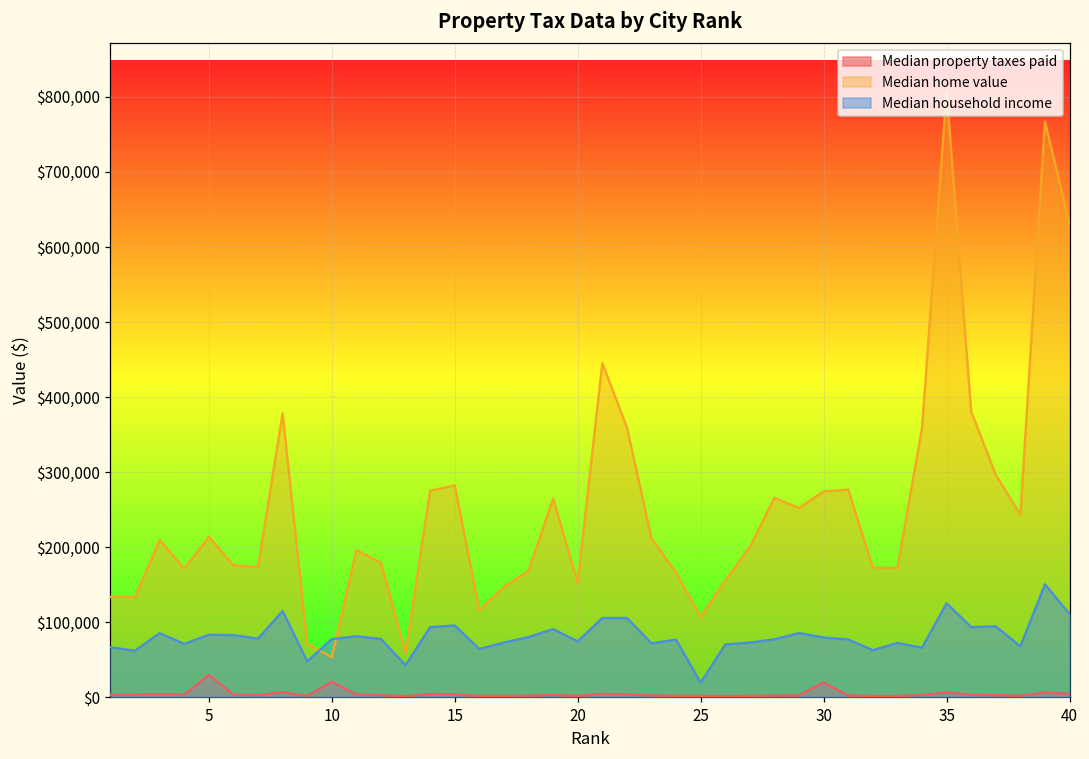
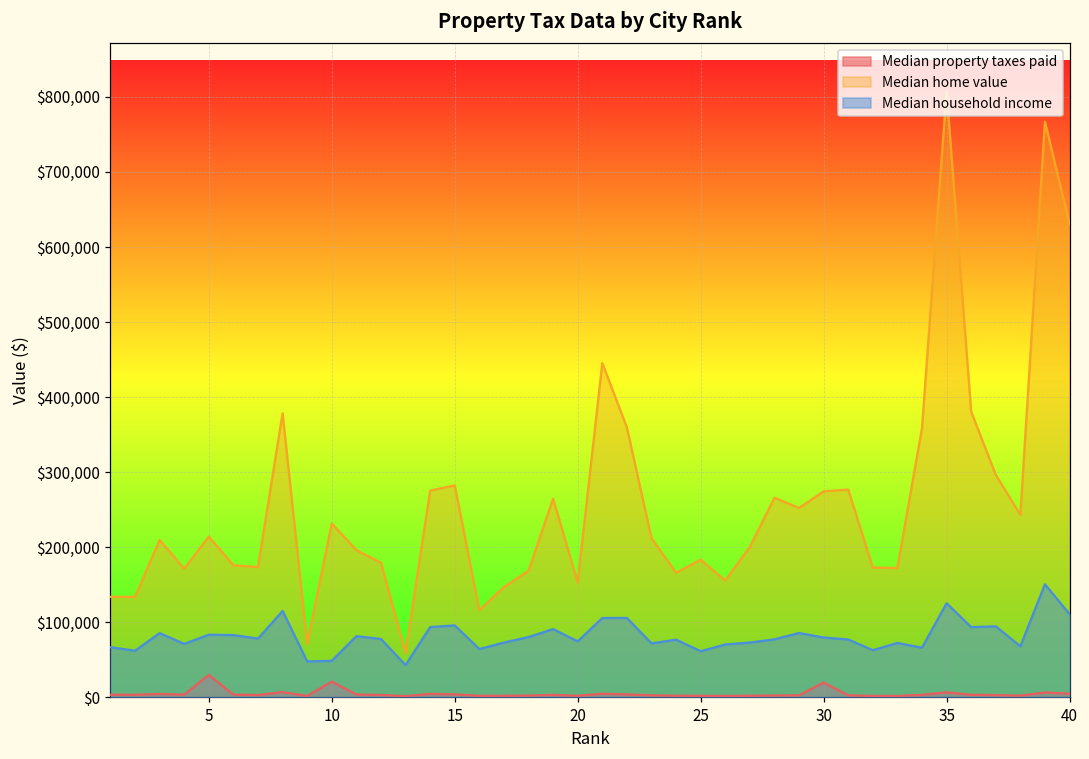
Median home value, 10: $50,000 -> $230,000
Median household income, 10: $80,000 -> $50,000
Median home value, 25: $110,000 -> $180,000
Median household income, 25: $20,000 -> $60,000
